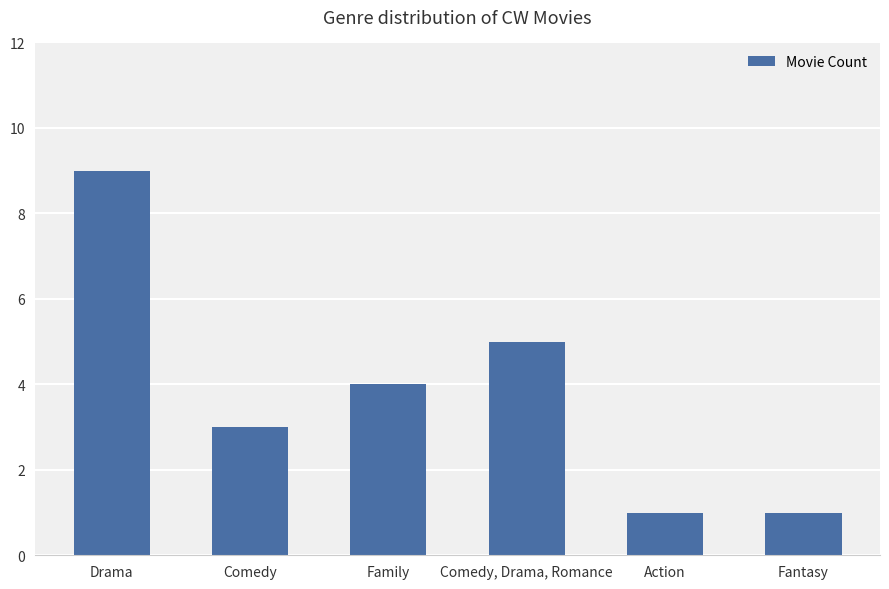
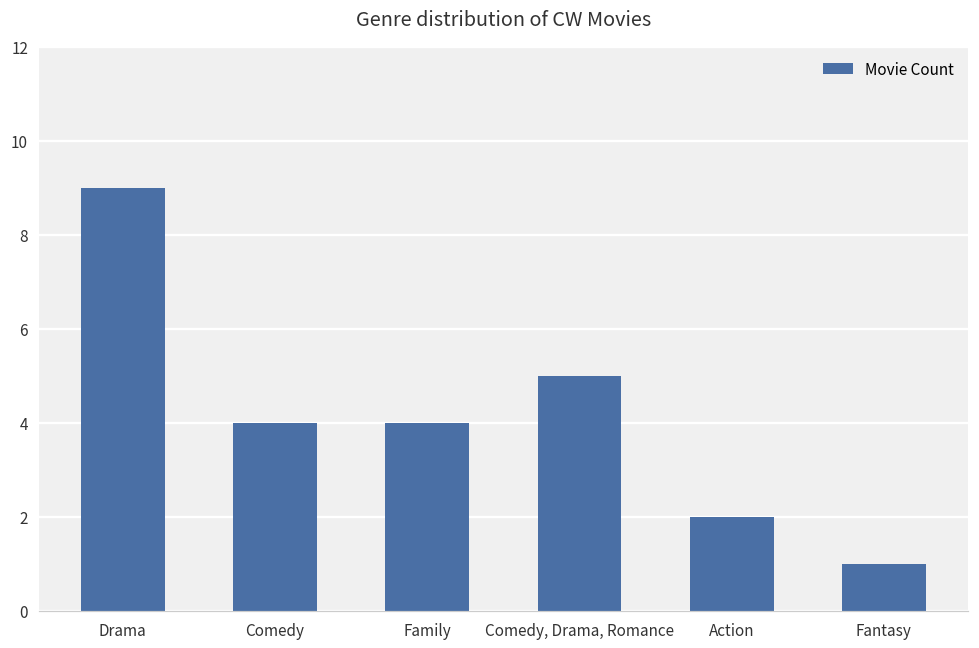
Comedy: 3 -> 4
Action: 1 -> 2
